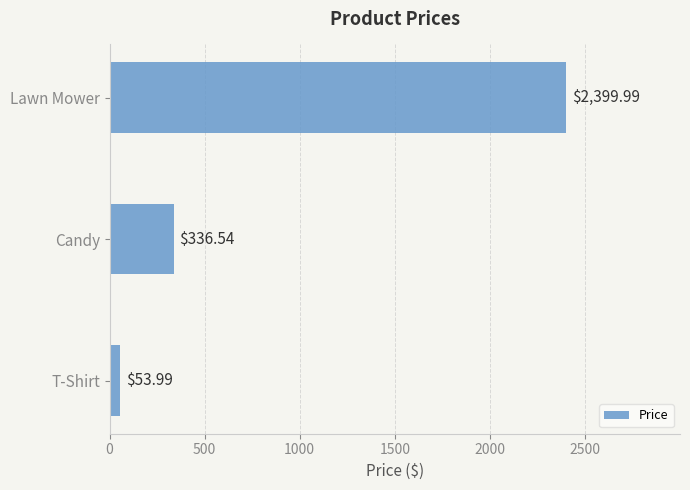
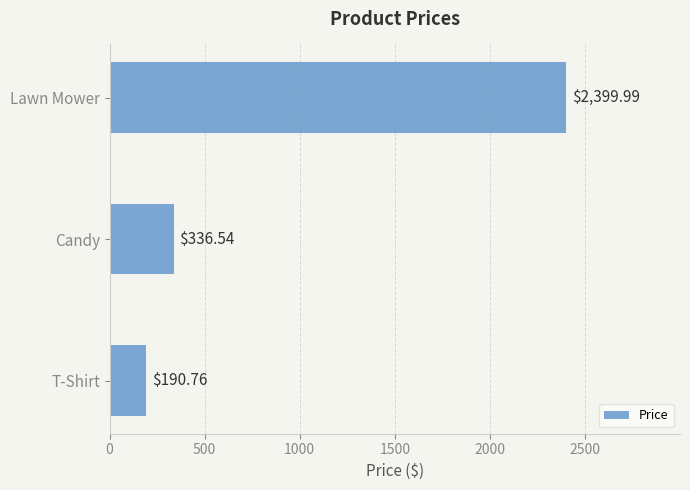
T-Shirt: $53.99 -> $190.76
